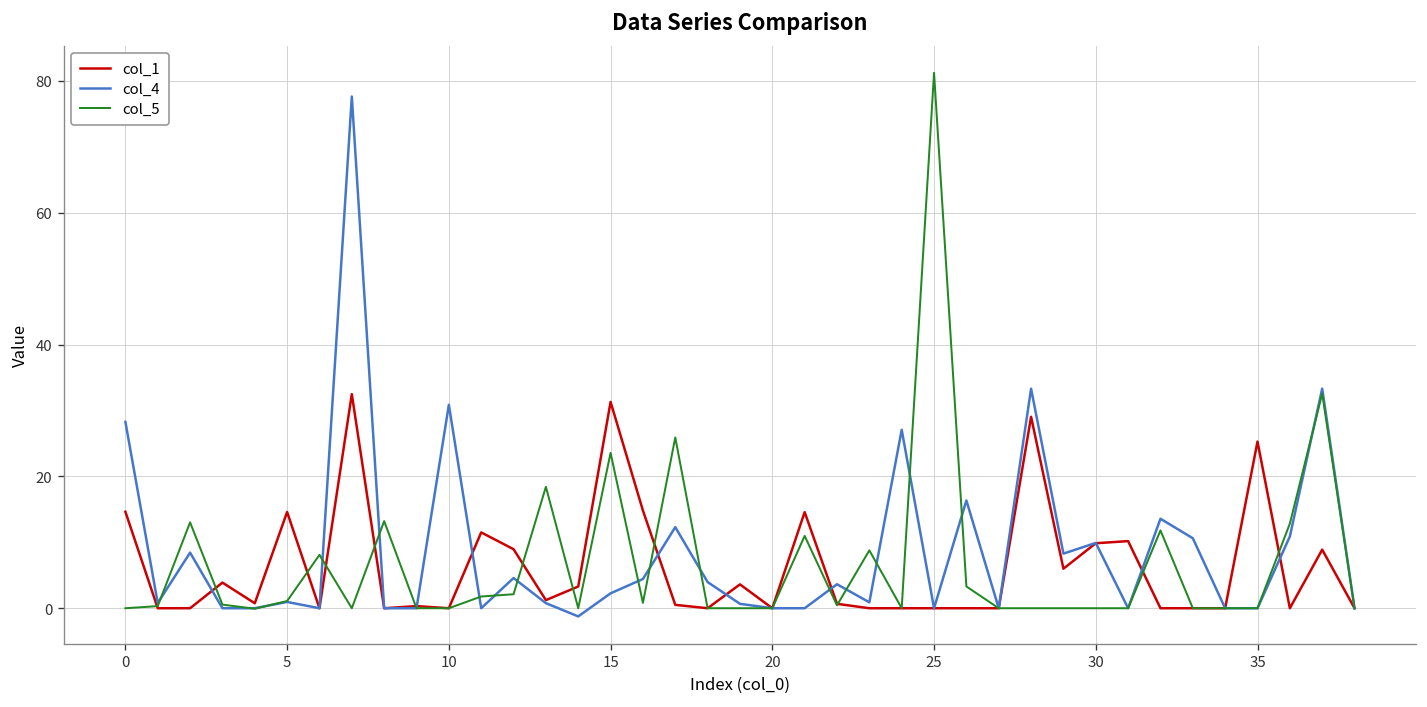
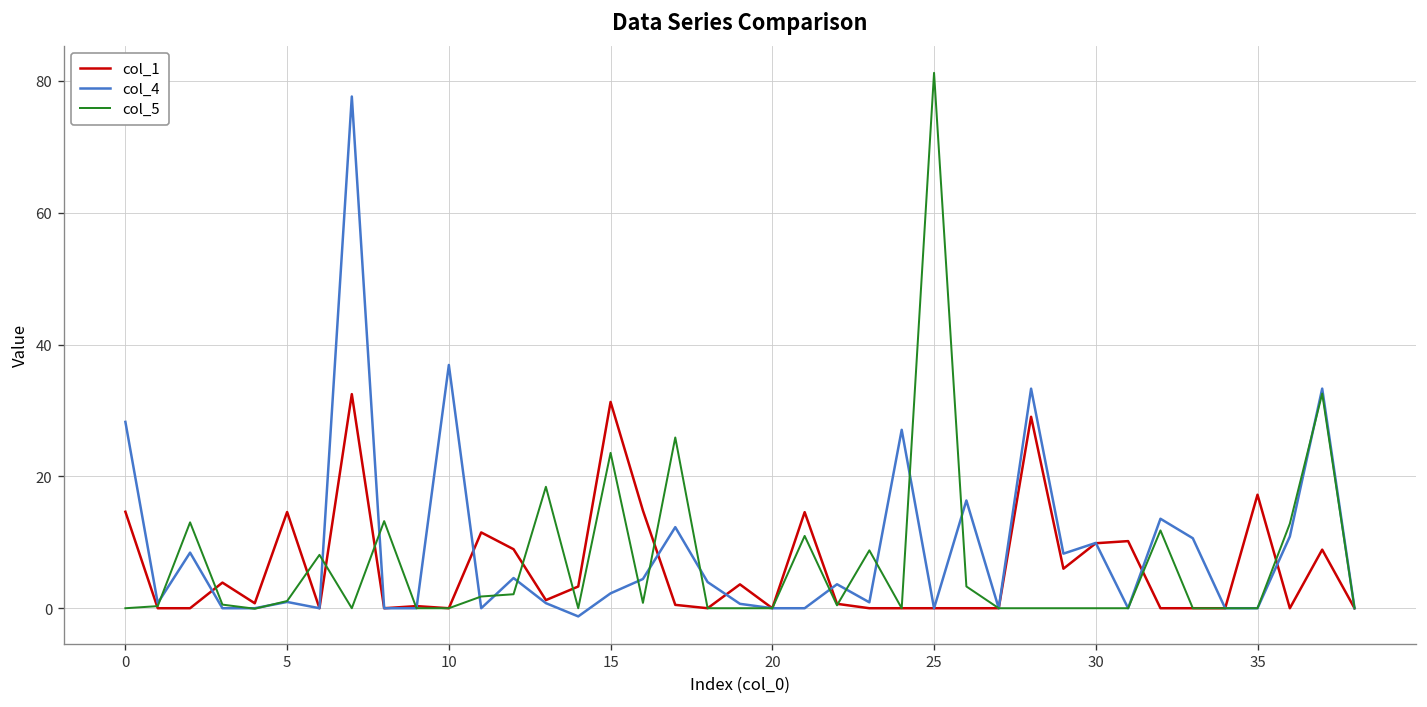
col_4, 10: 31 -> 37
col_1, 35: 25 -> 17
